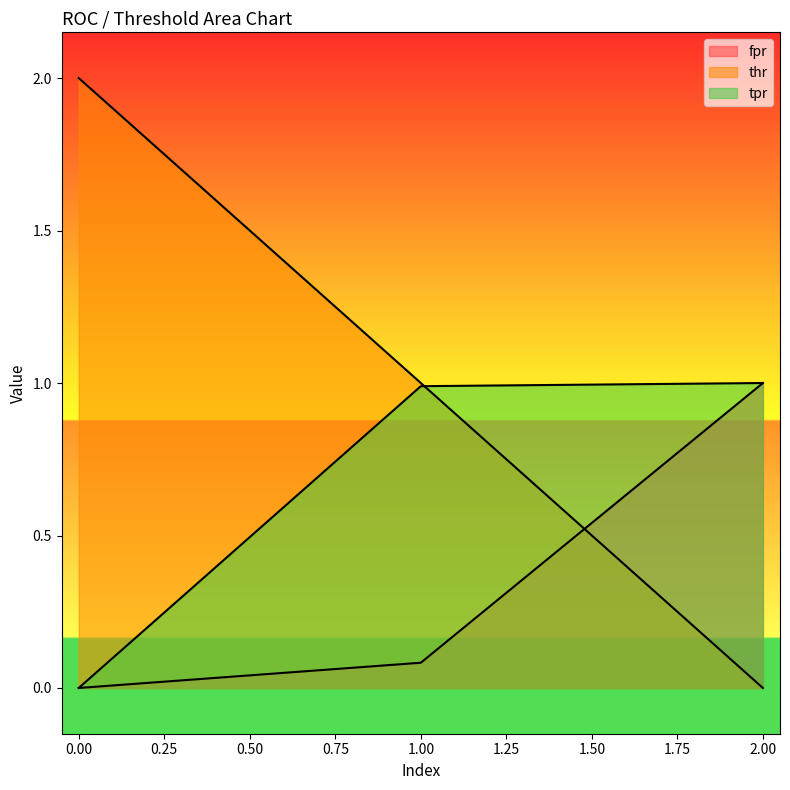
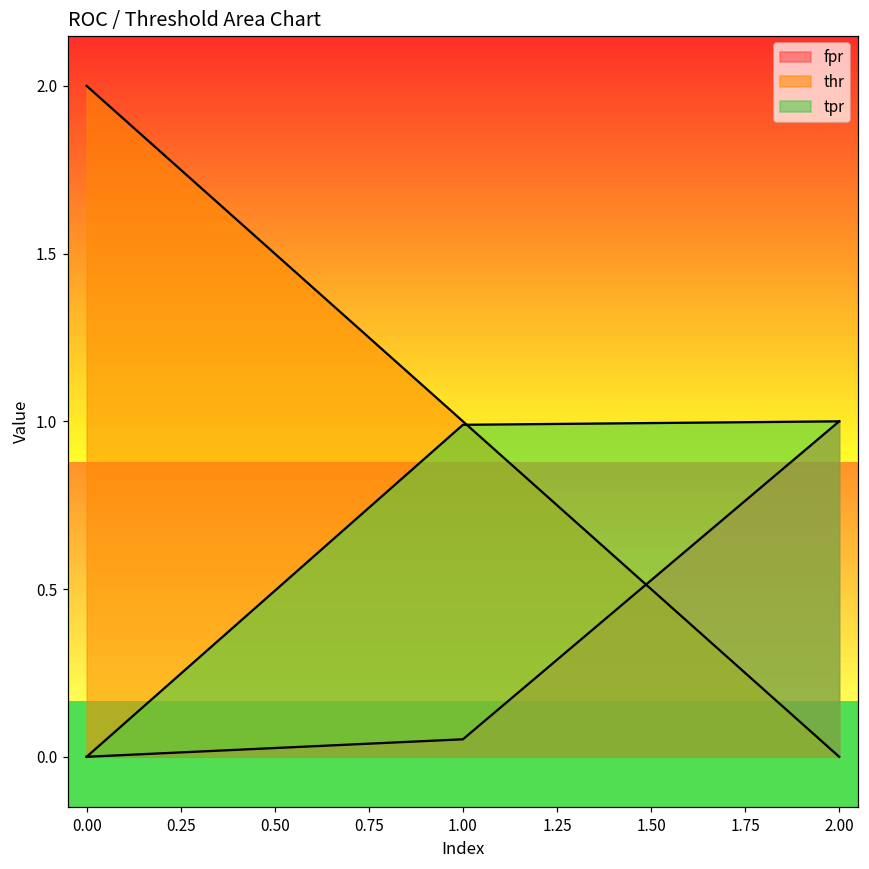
fpr, 1.00: 0.08 -> 0.05
